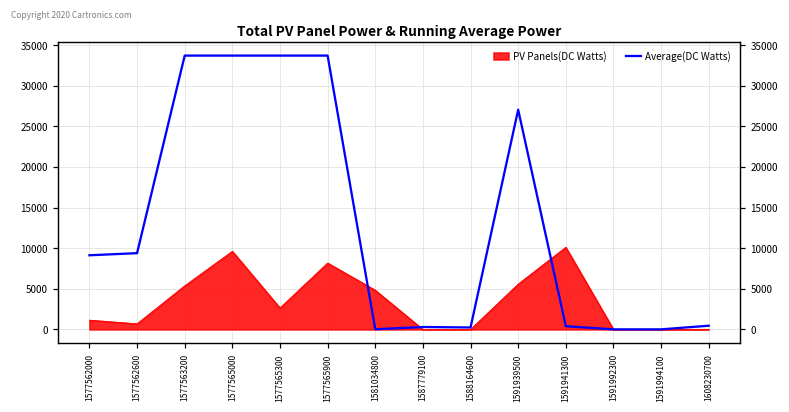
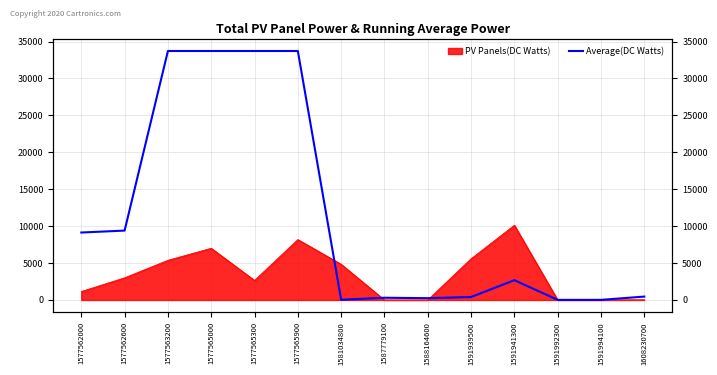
PV Panels(DC Watts), 1577562600: 1000 -> 3000
PV Panels(DC Watts), 1577565000: 10000 -> 7000
Average(DC Watts), 1591939500: 27000 -> 0
Average(DC Watts), 1591941300: 0 -> 3000
